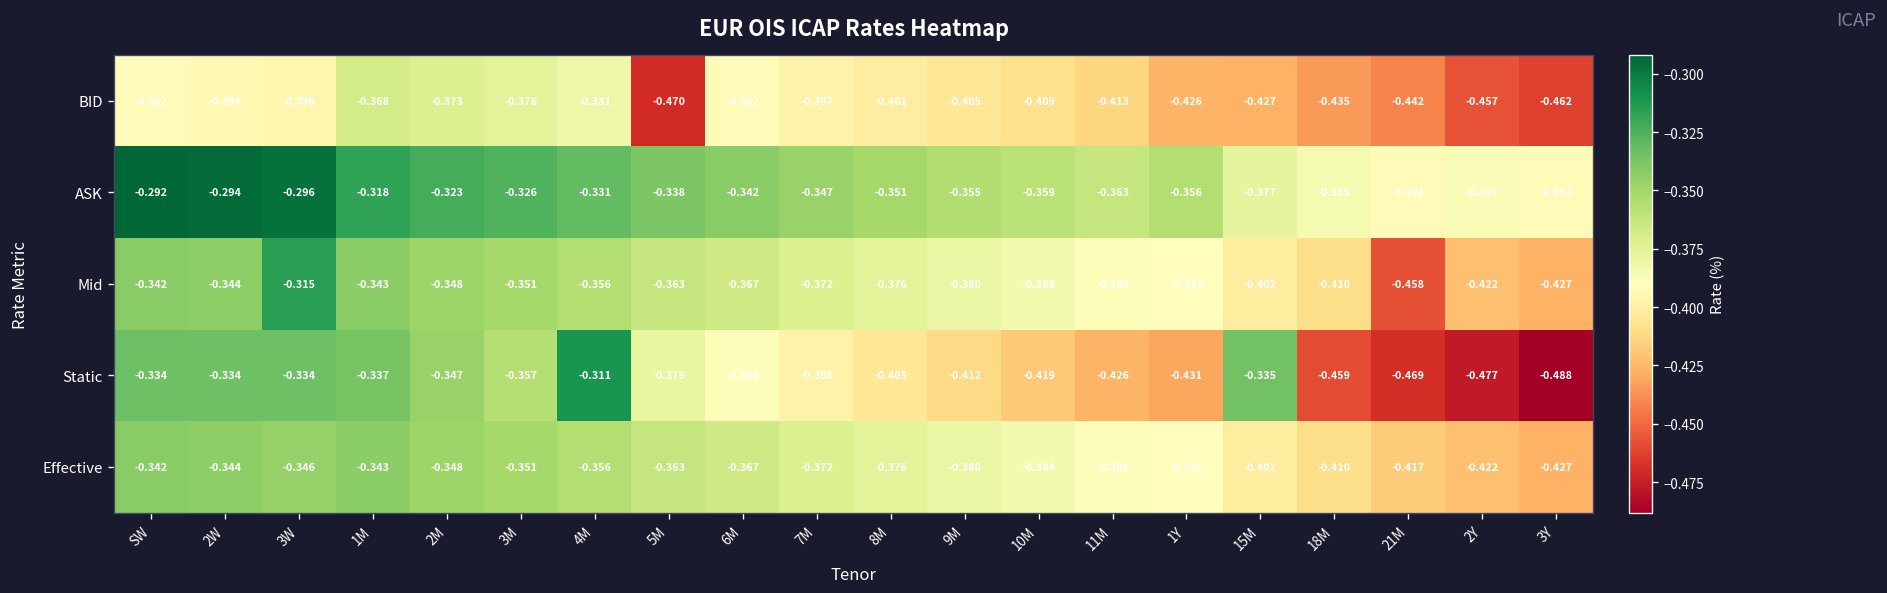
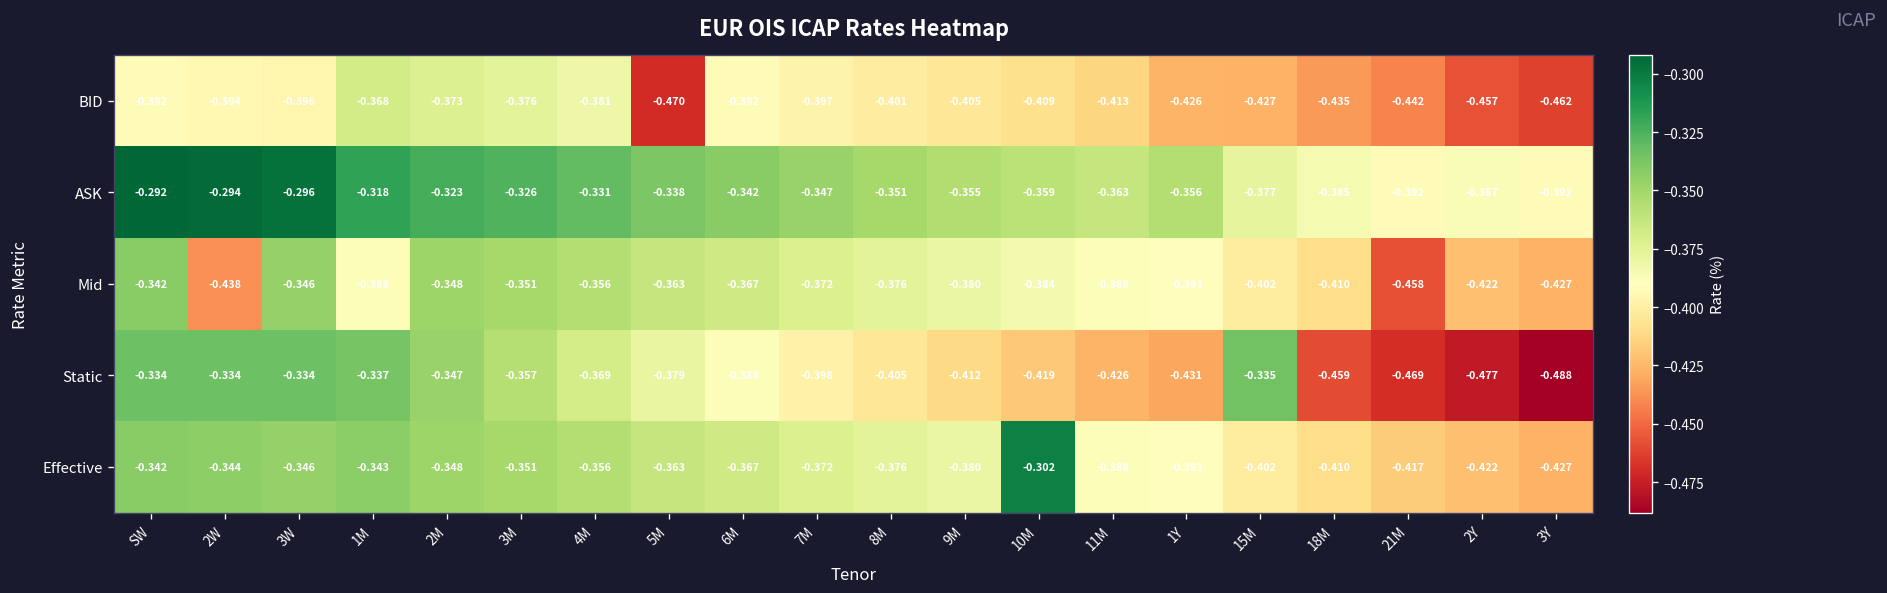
Mid, 2W: -0.344 -> -0.438
Mid, 3W: -0.315 -> -0.346
Mid, 1M: -0.343 -> -0.388
Static, 4M: -0.311 -> -0.369
Effective, 10M: -0.384 -> -0.302
